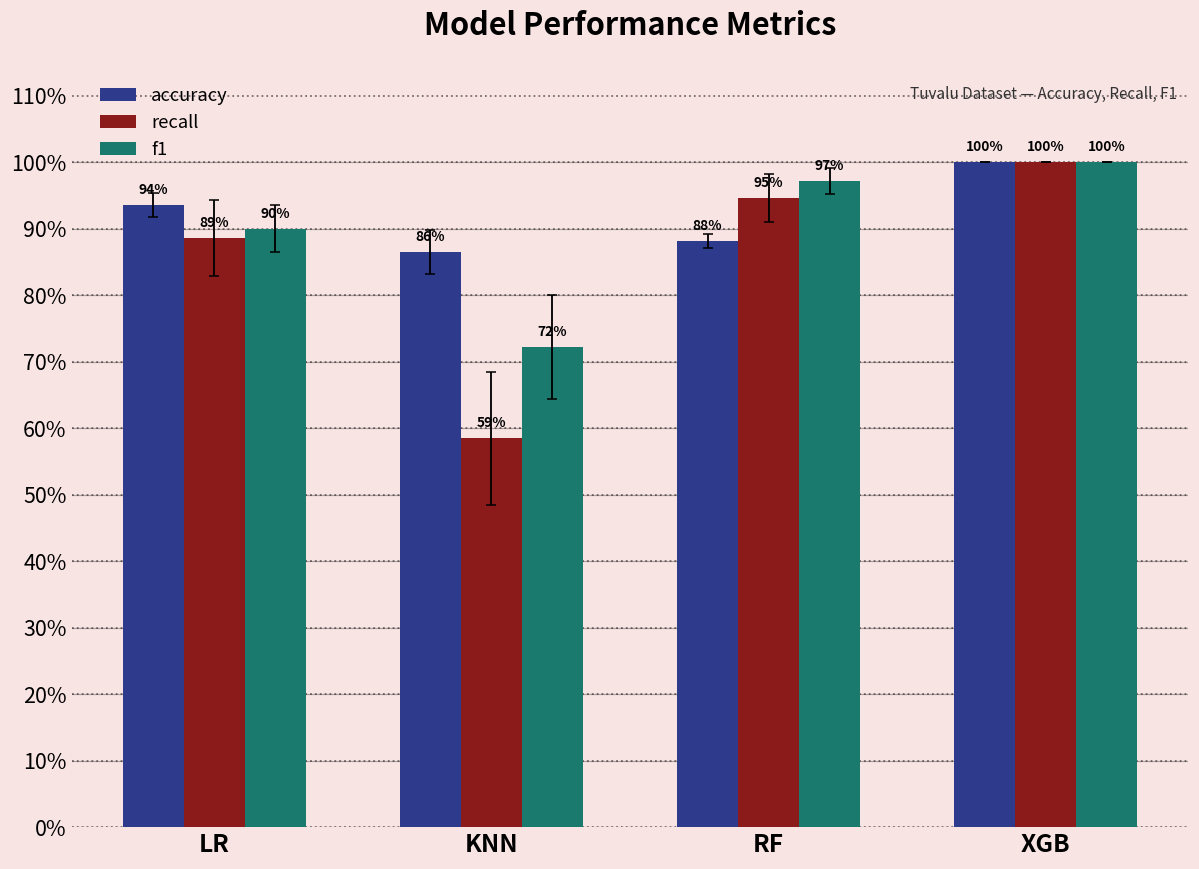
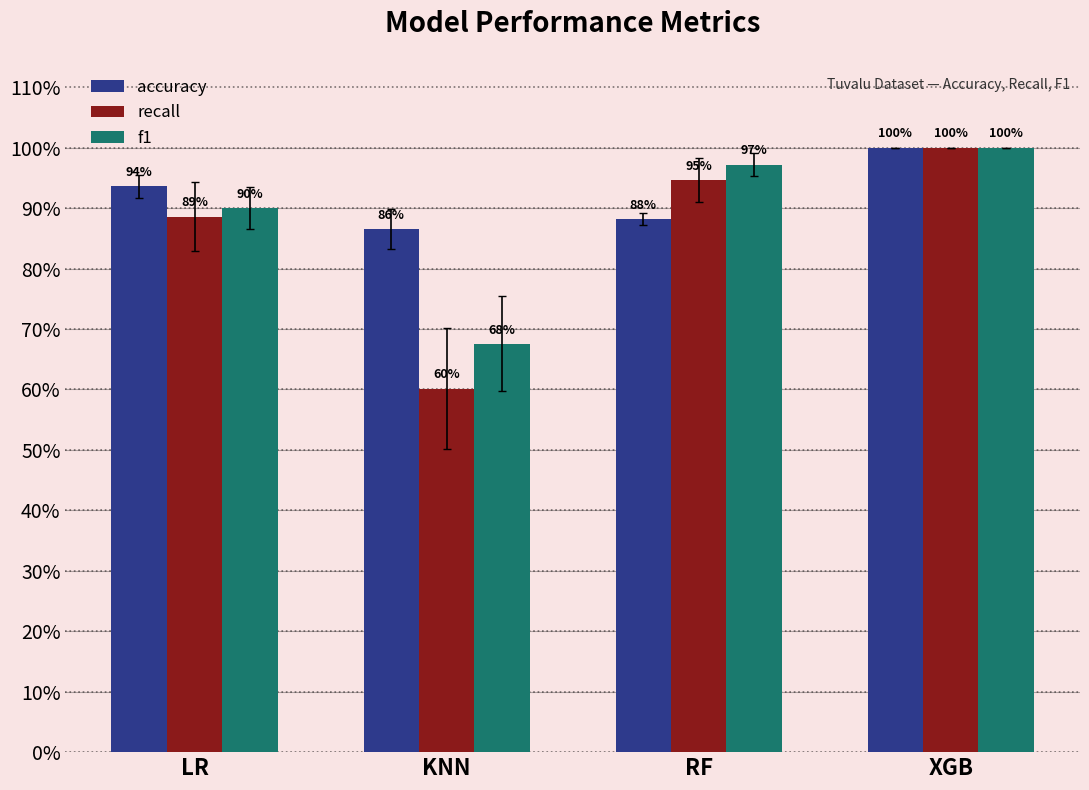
recall, KNN: 59% -> 60%
f1, KNN: 72% -> 68%
